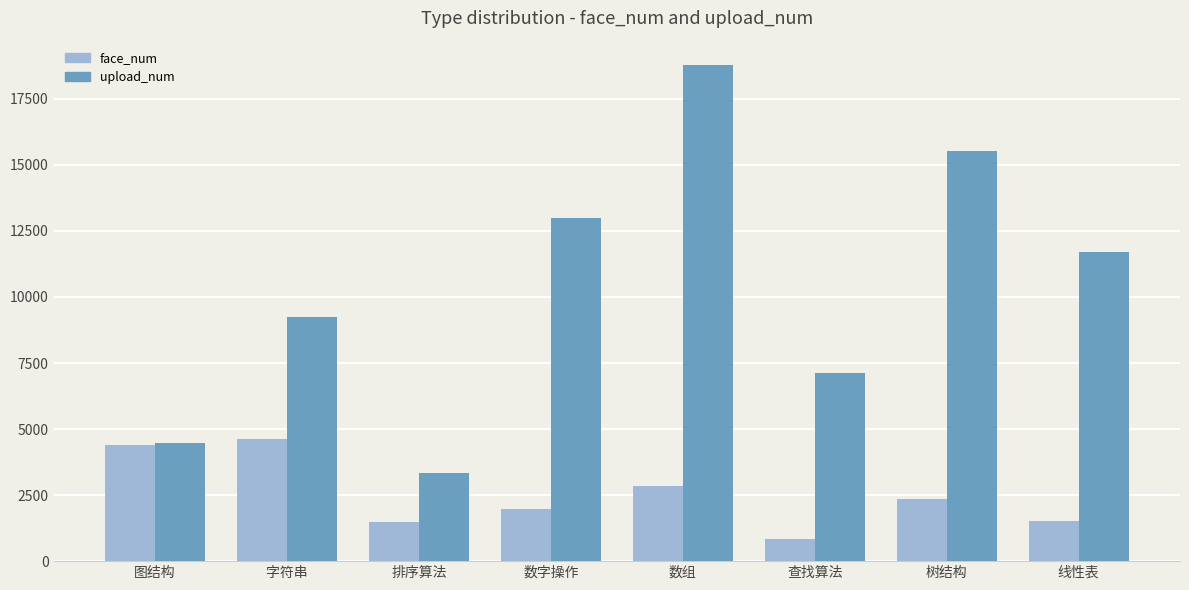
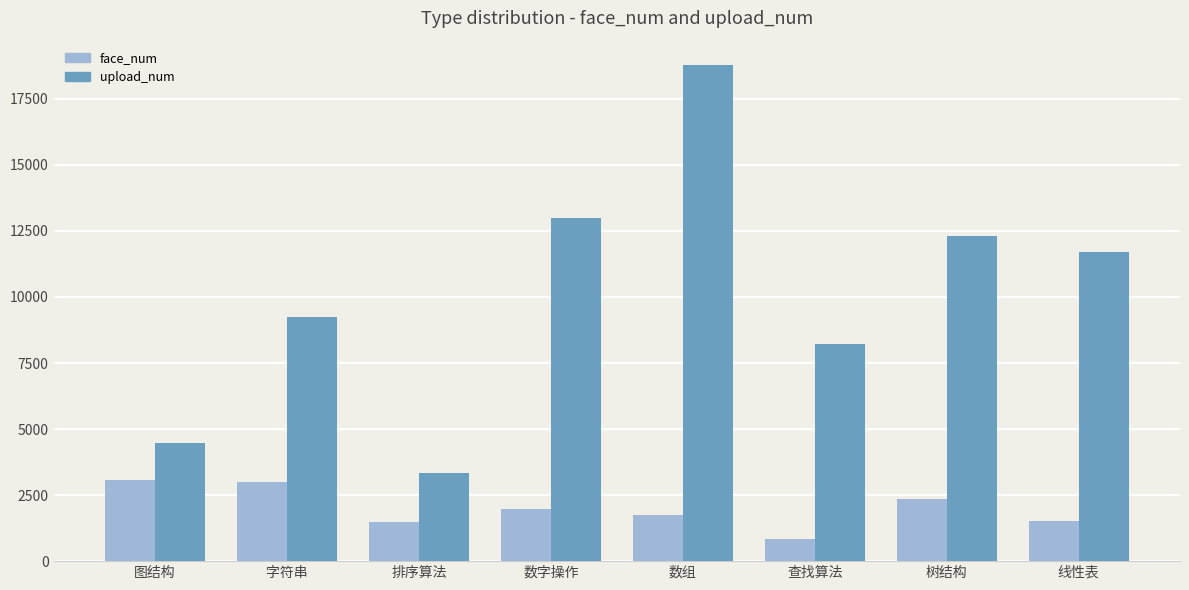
face_num, 图结构: 4400 -> 3100
face_num, 字符串: 4600 -> 3000
face_num, 数组: 2900 -> 1800
upload_num, 查找算法: 7100 -> 8200
upload_num, 树结构: 15500 -> 12300
